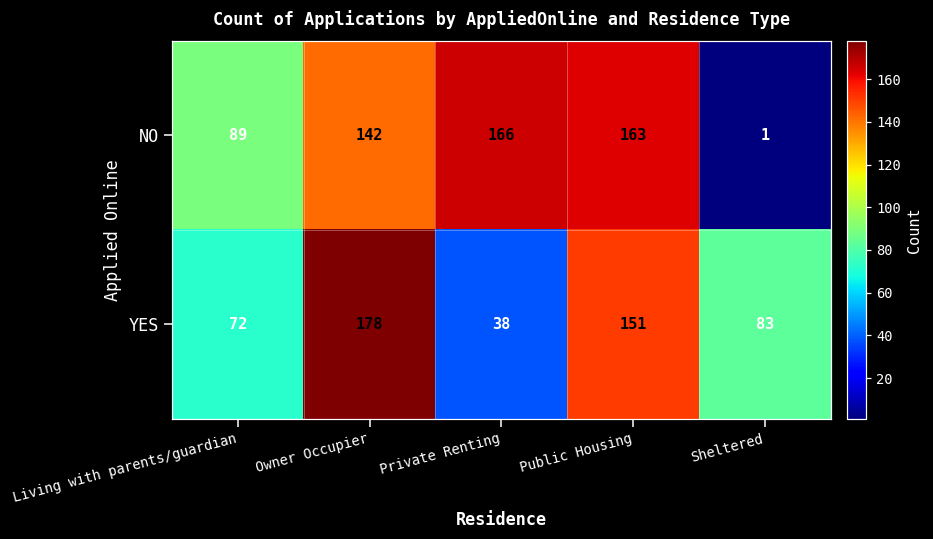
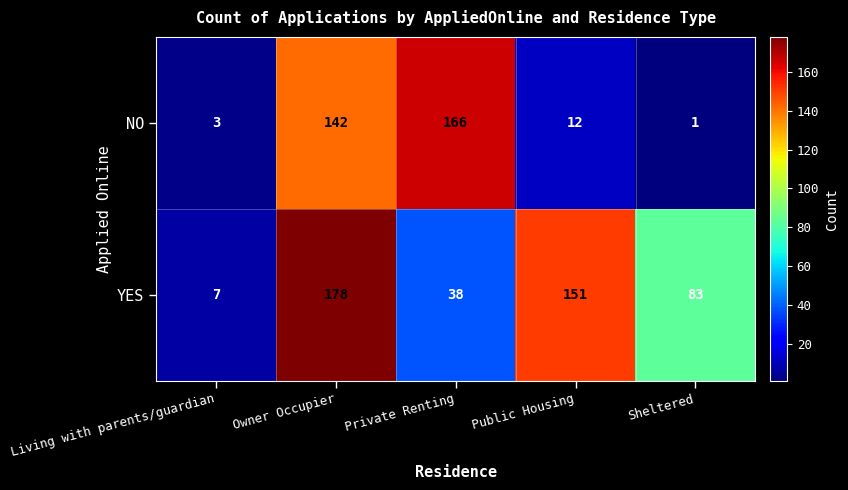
NO, Living with parents/guardian: 89 -> 3
NO, Public Housing: 163 -> 12
YES, Living with parents/guardian: 72 -> 7
